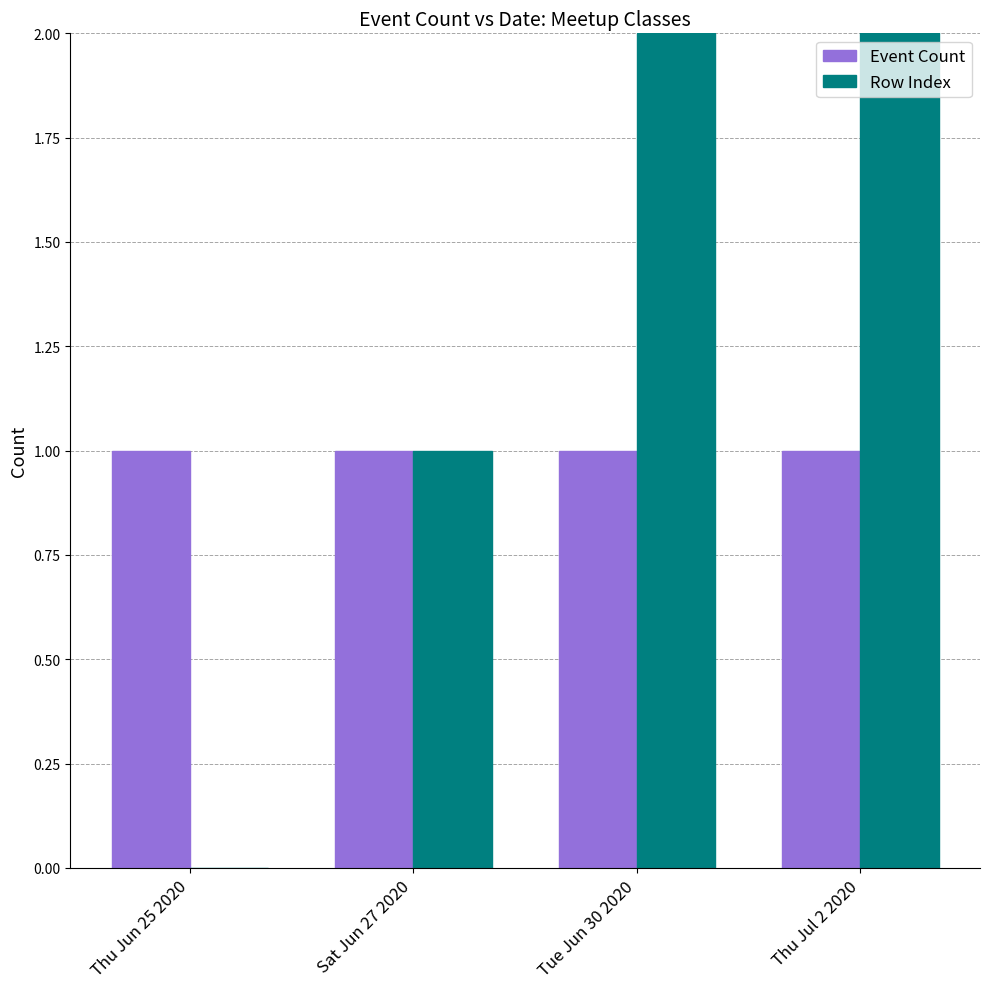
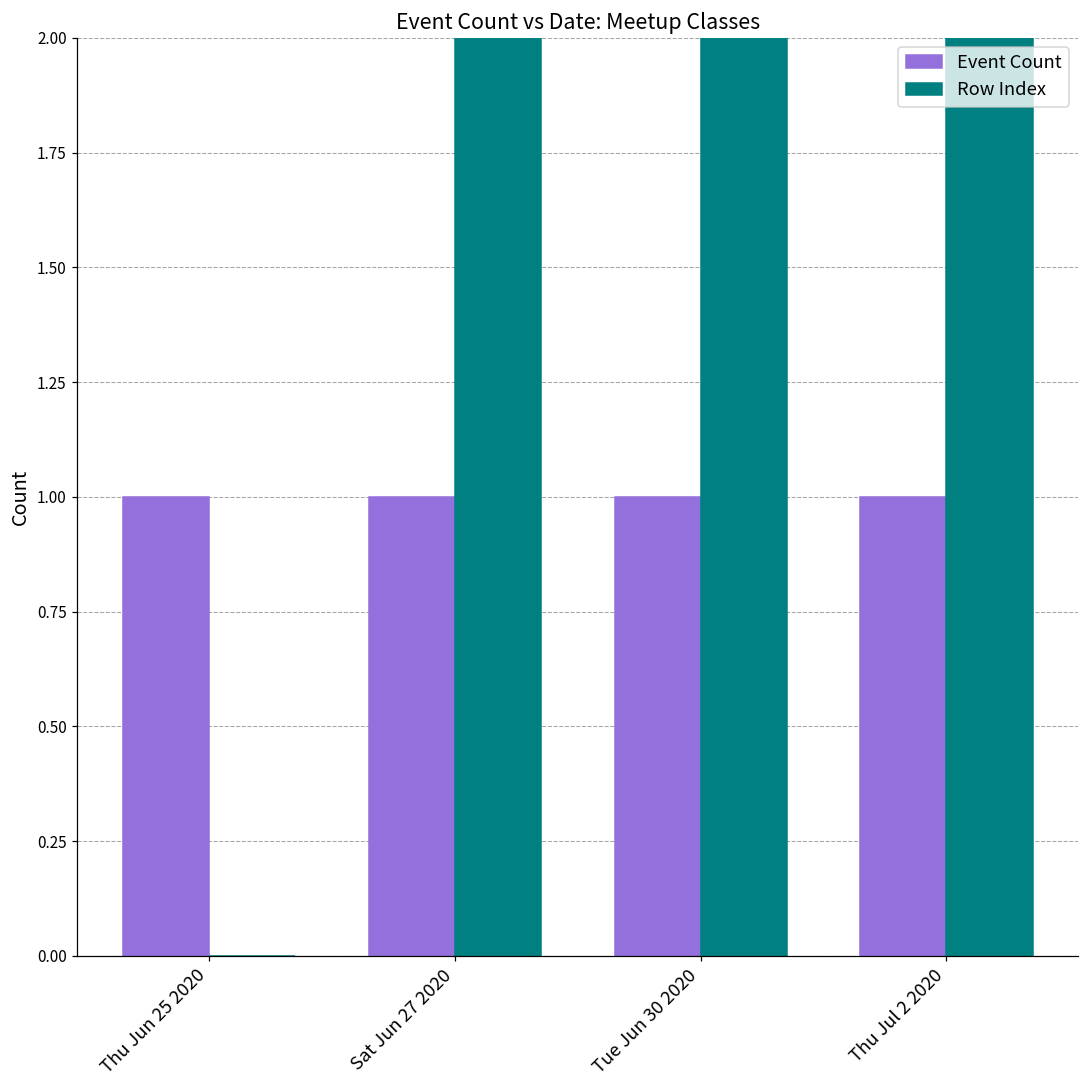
Row Index, Sat Jun 27 2020: 1 -> 2
